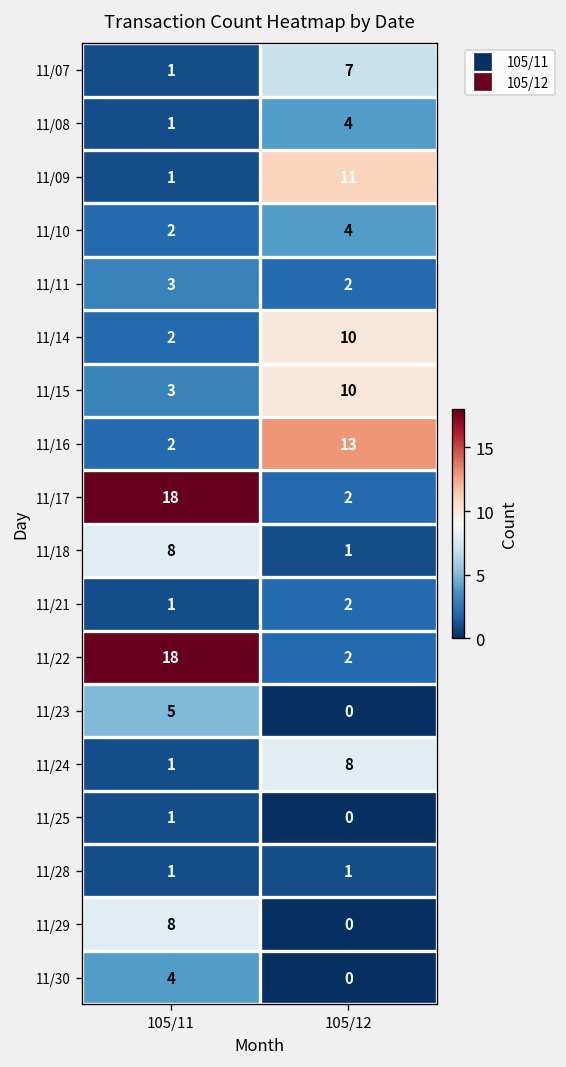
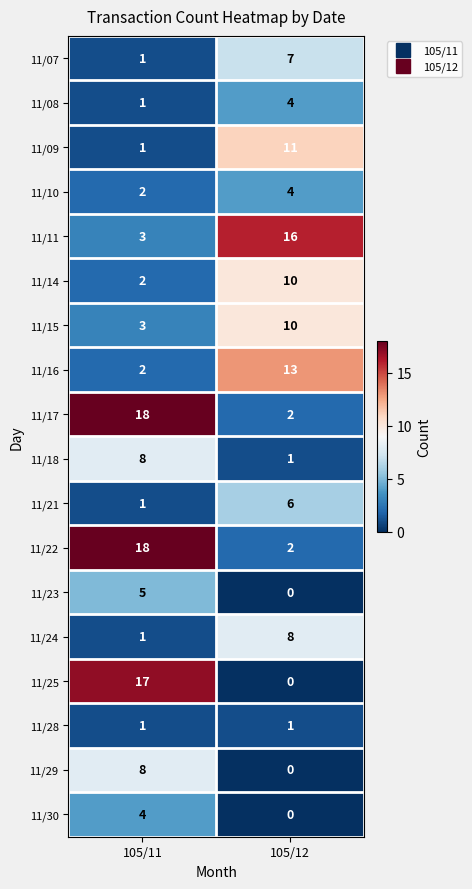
11/11, 105/12: 2 -> 16
11/21, 105/12: 2 -> 6
11/25, 105/11: 1 -> 17
